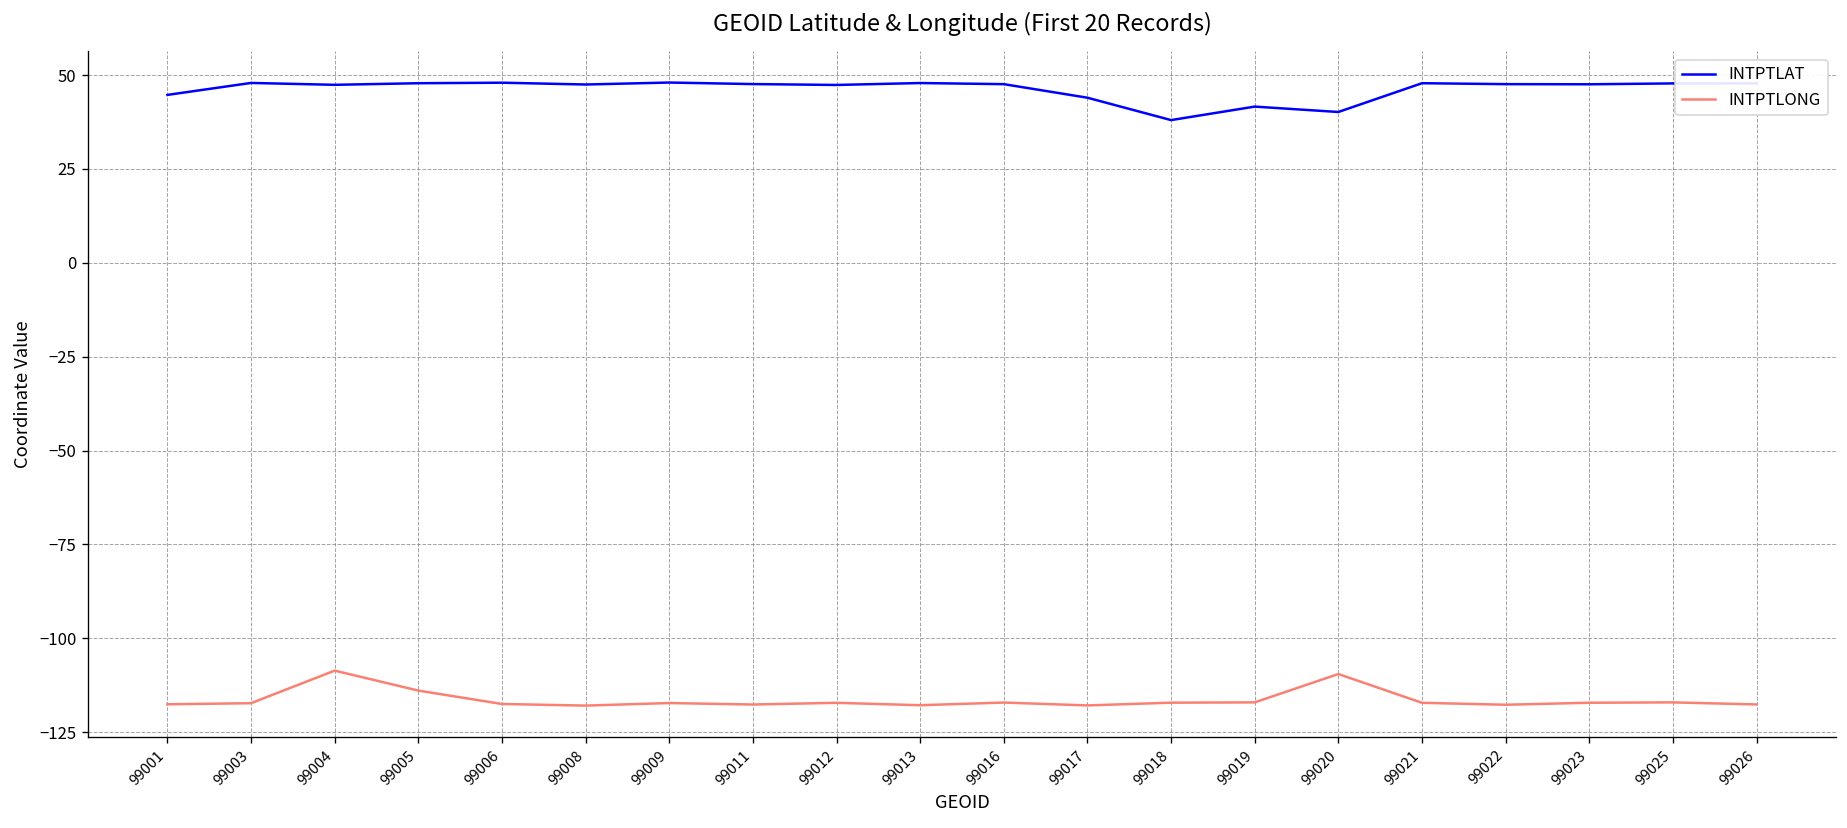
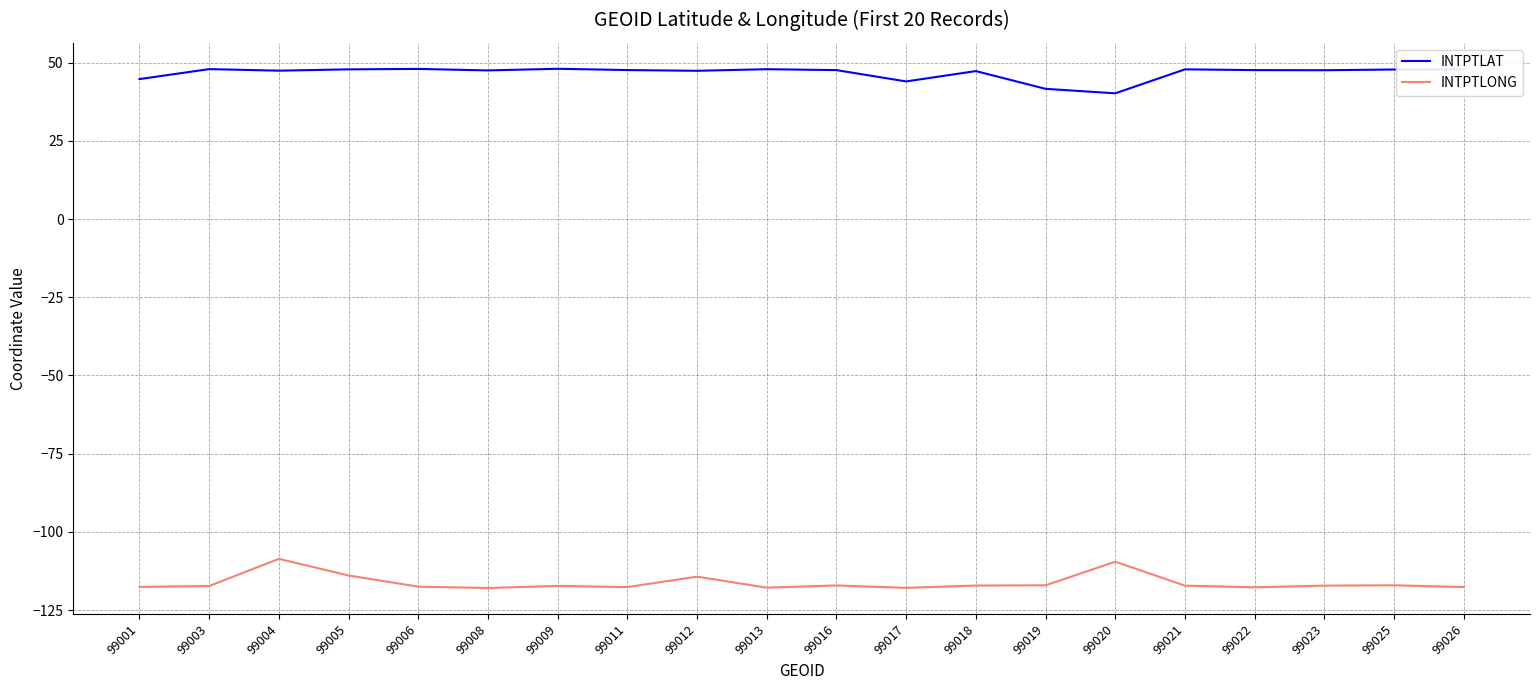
INTPTLONG, 99012: -117 -> -114
INTPTLAT, 99018: 38 -> 47
